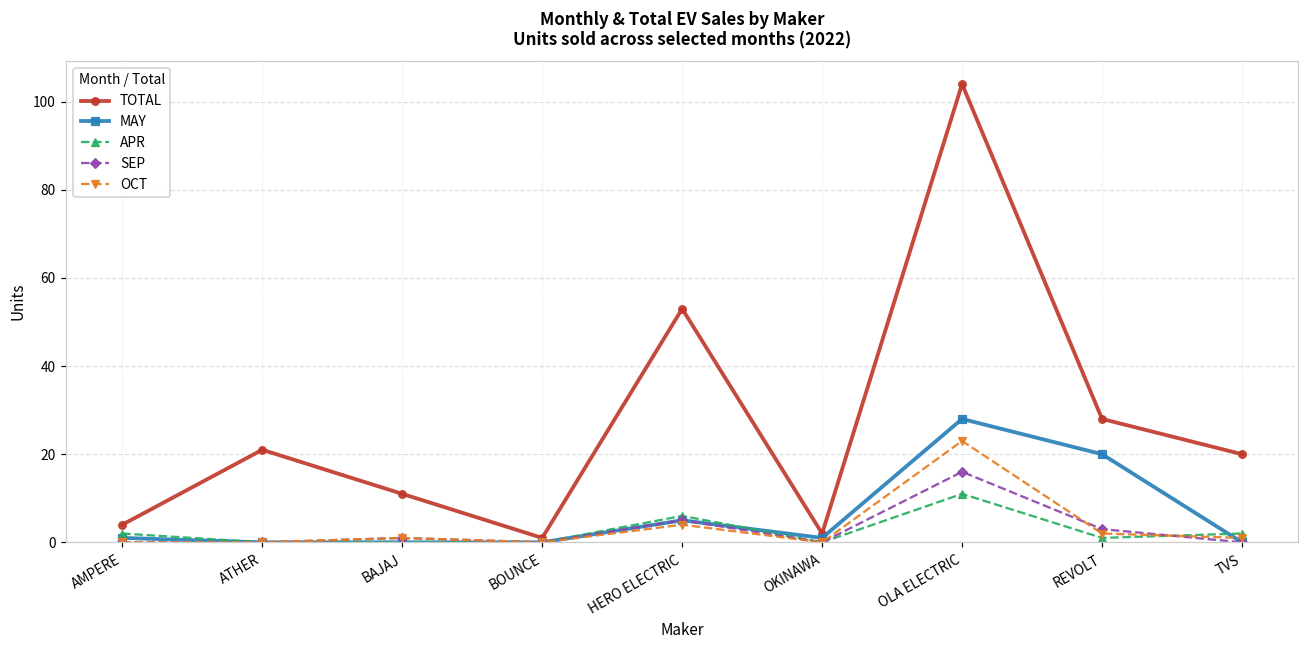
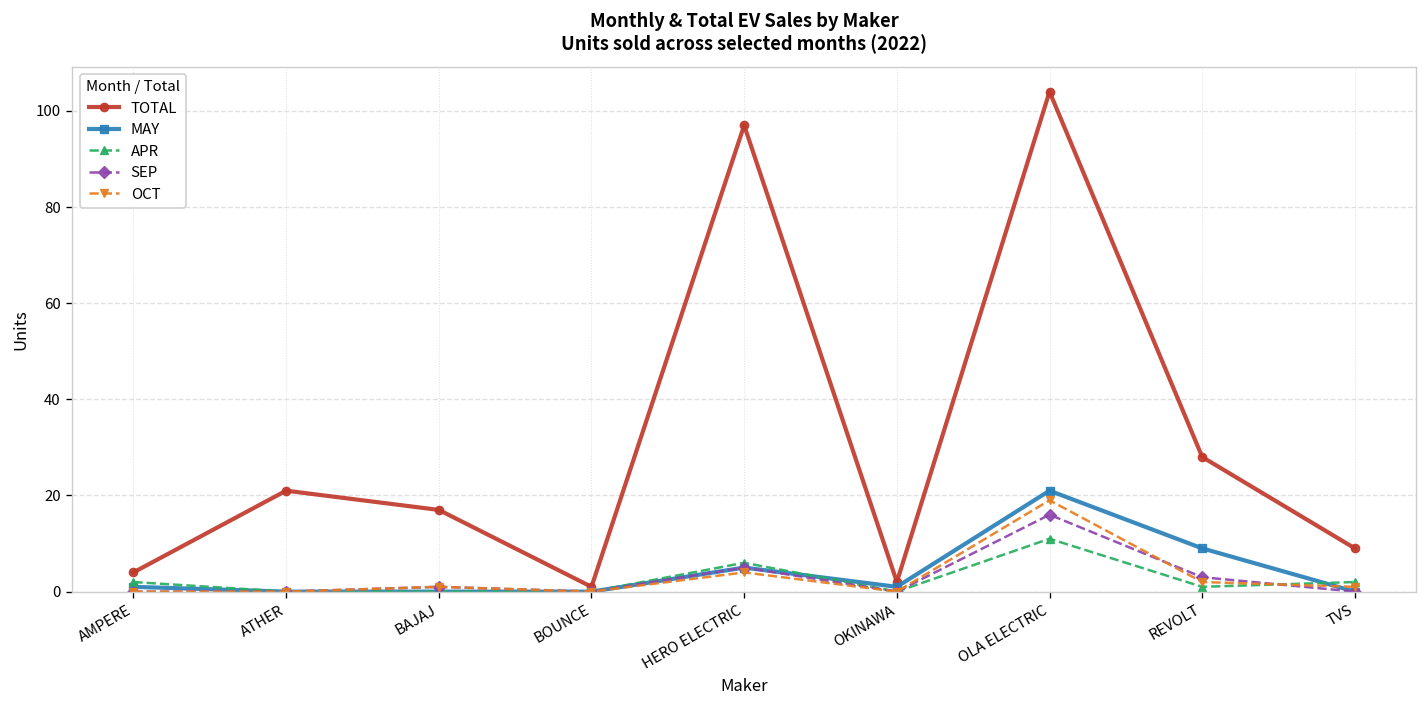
TOTAL, BAJAJ: 11 -> 17
TOTAL, HERO ELECTRIC: 53 -> 97
MAY, OLA ELECTRIC: 28 -> 21
OCT, OLA ELECTRIC: 23 -> 19
MAY, REVOLT: 20 -> 9
TOTAL, TVS: 20 -> 9
